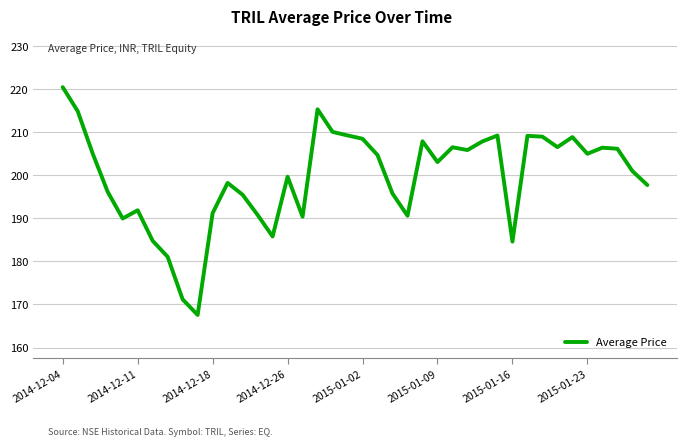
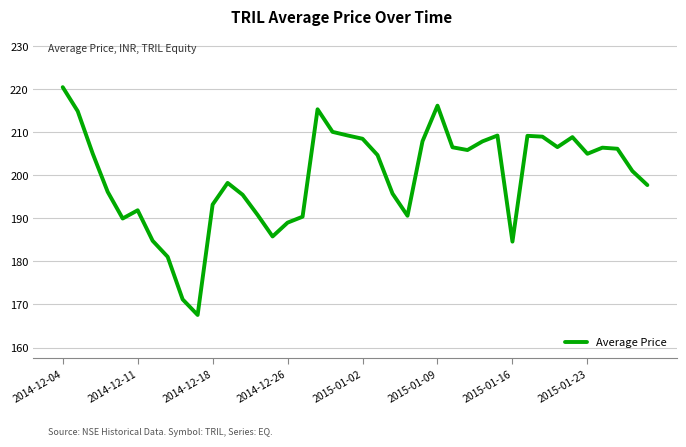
2014-12-18: 191 -> 193
2014-12-26: 200 -> 189
2015-01-09: 203 -> 216
